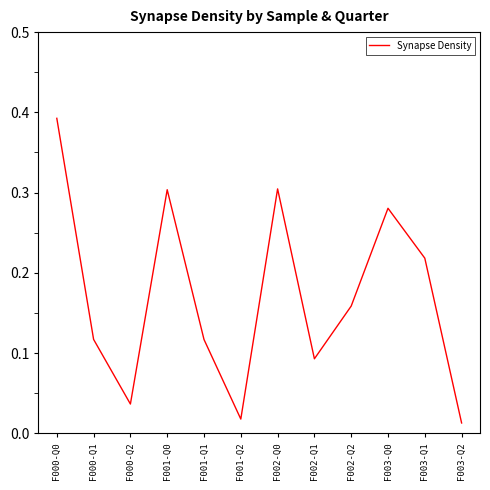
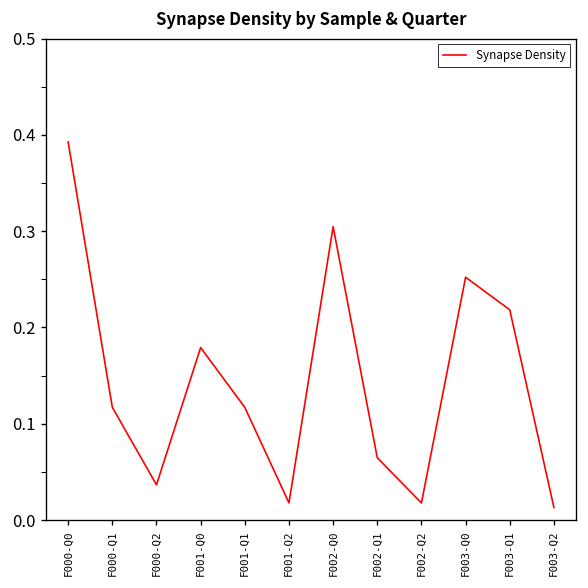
F001-Q0: 0.30 -> 0.18
F002-Q1: 0.09 -> 0.06
F002-Q2: 0.16 -> 0.02
F003-Q0: 0.28 -> 0.25
